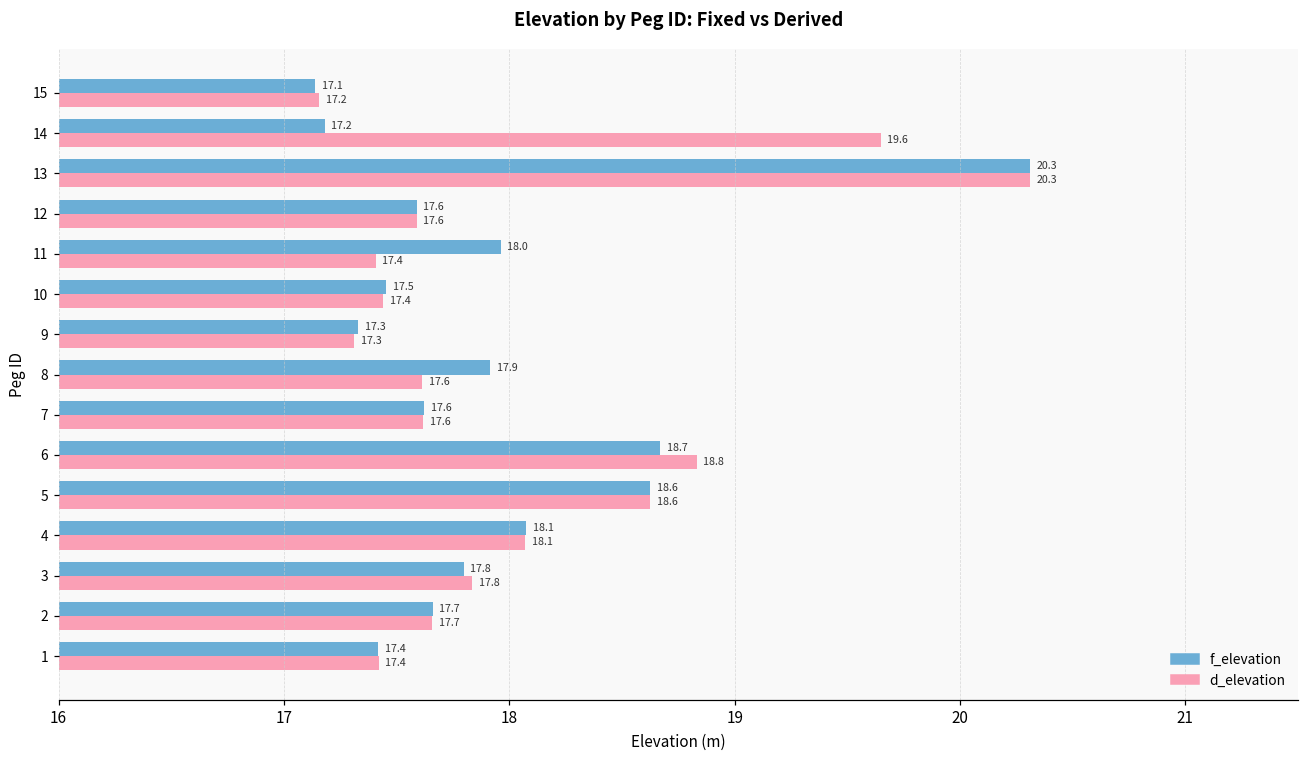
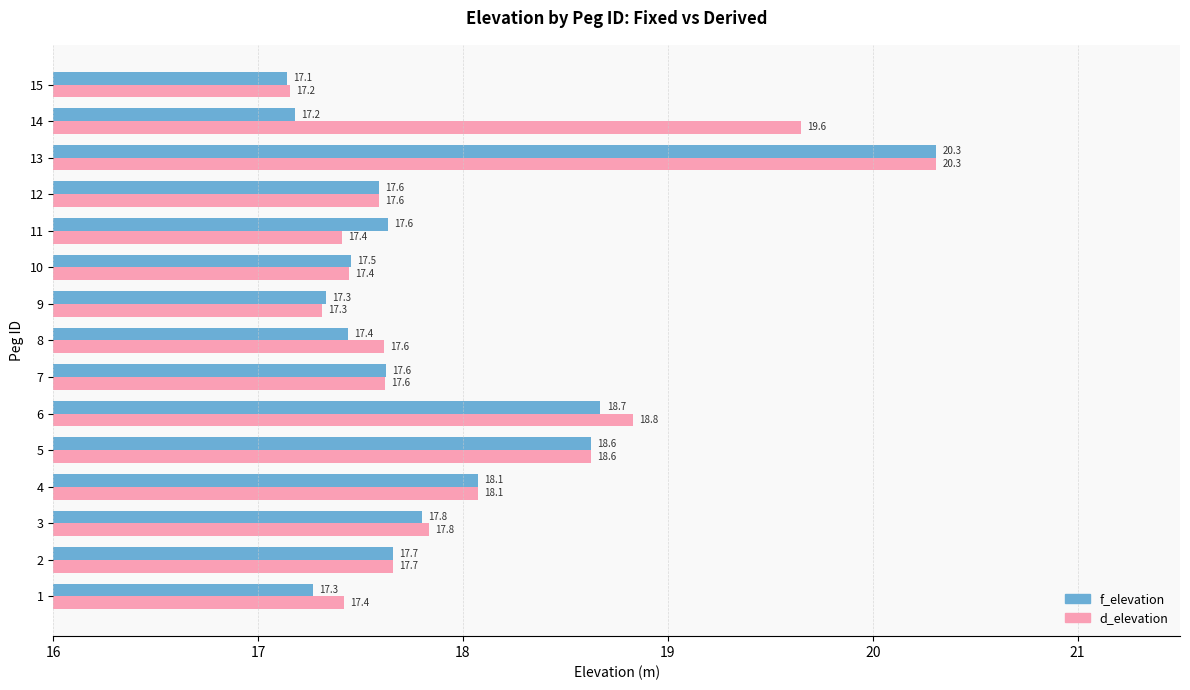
f_elevation, 11: 18.0 -> 17.6
f_elevation, 8: 17.9 -> 17.4
f_elevation, 1: 17.4 -> 17.3
